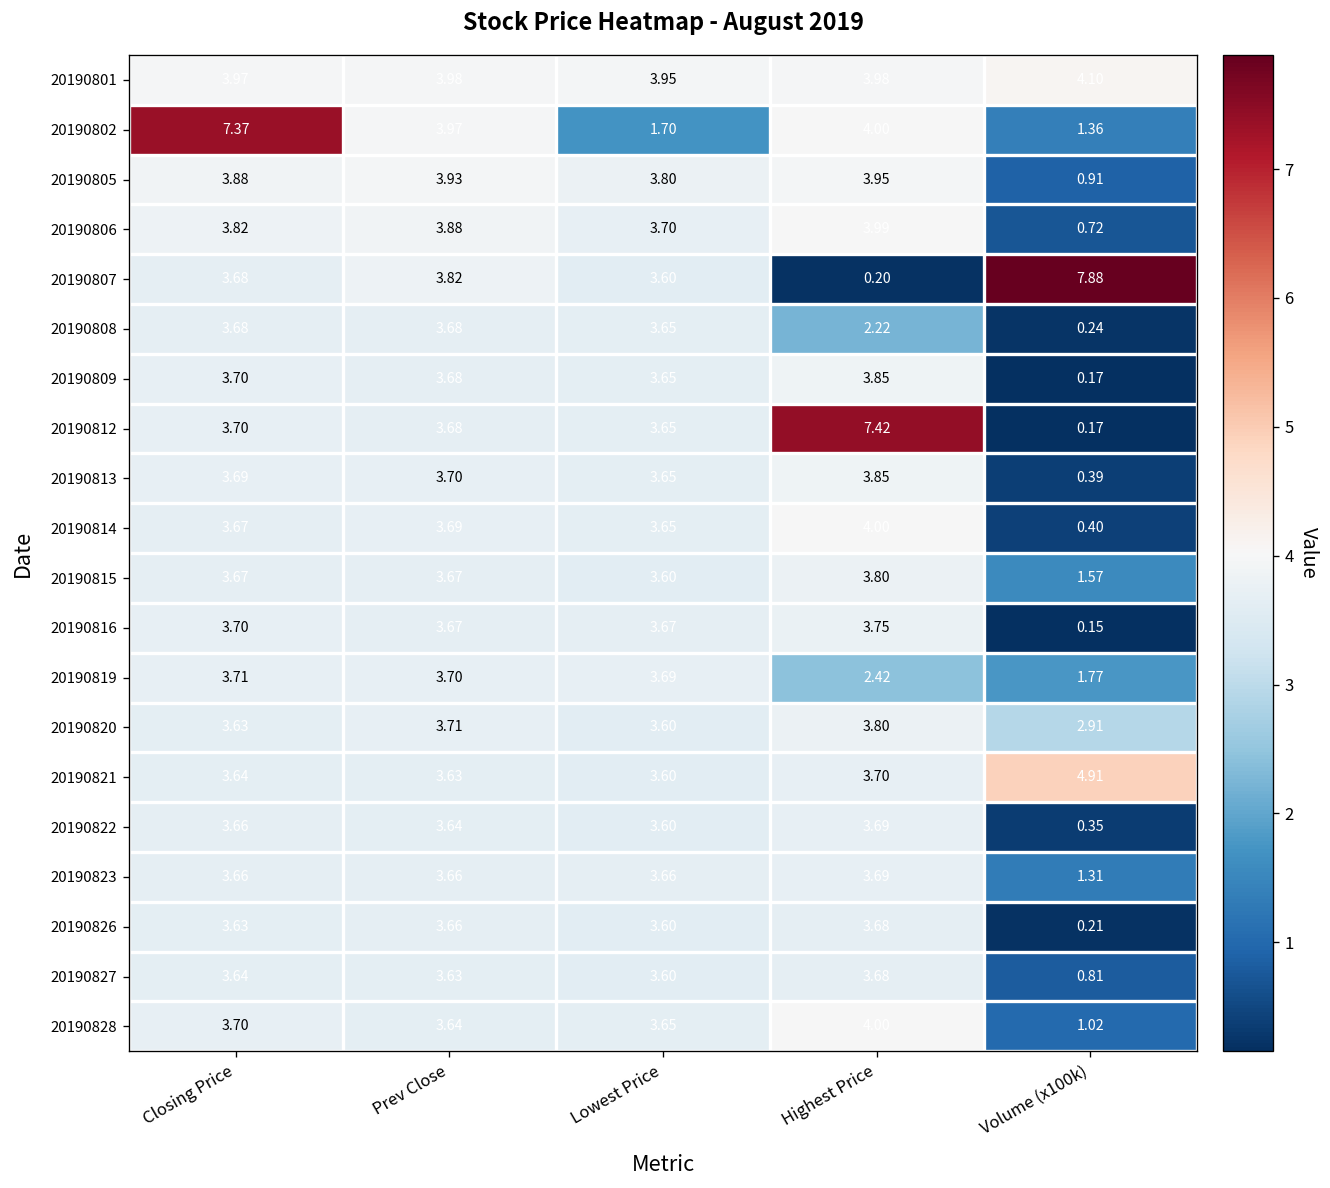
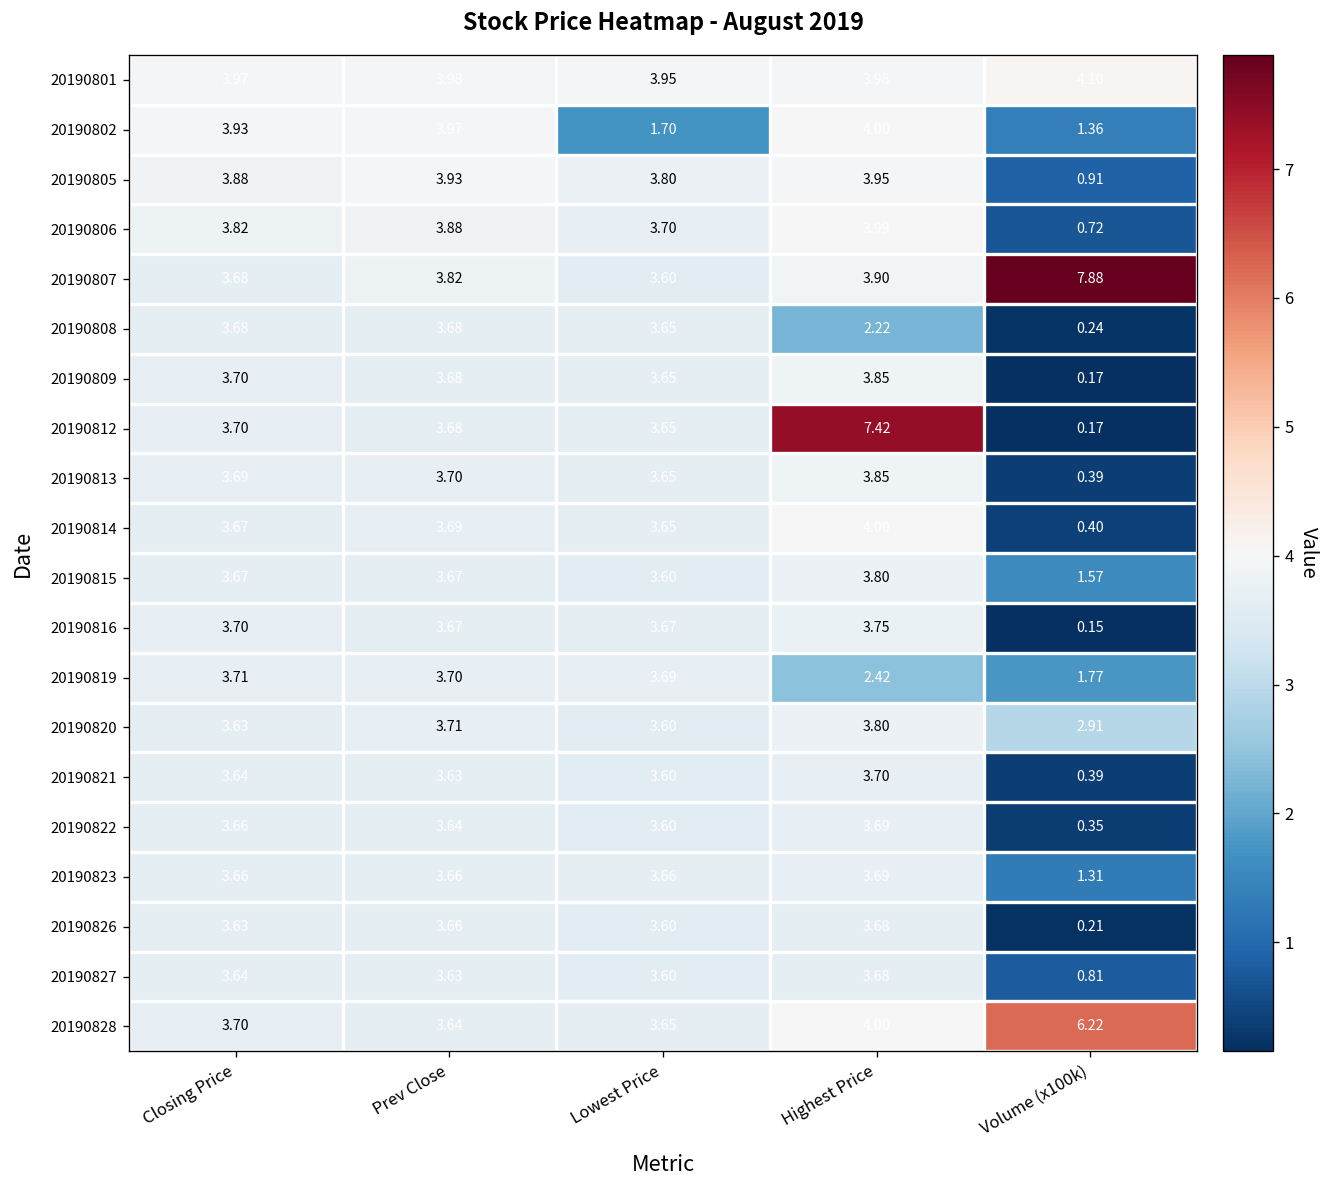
20190802, Closing Price: 7.37 -> 3.93
20190807, Highest Price: 0.20 -> 3.90
20190821, Volume (x100k): 4.91 -> 0.39
20190828, Volume (x100k): 1.02 -> 6.22
